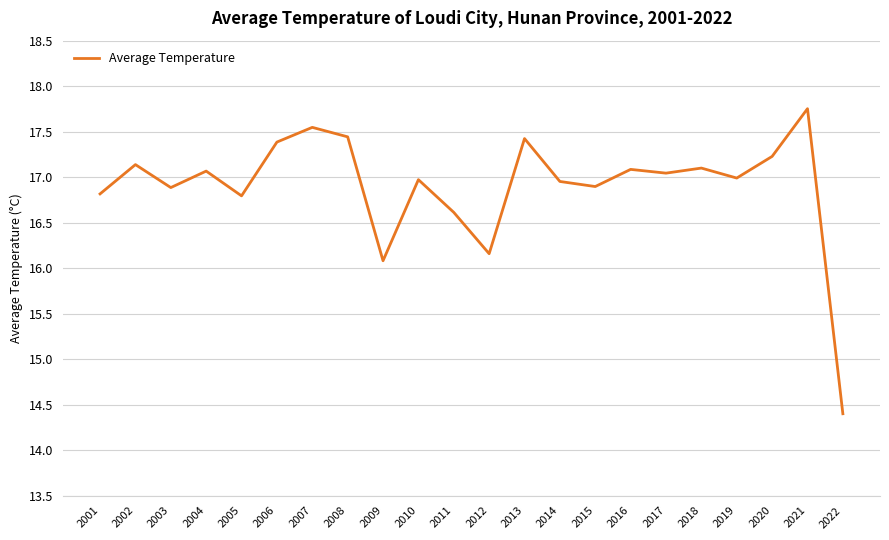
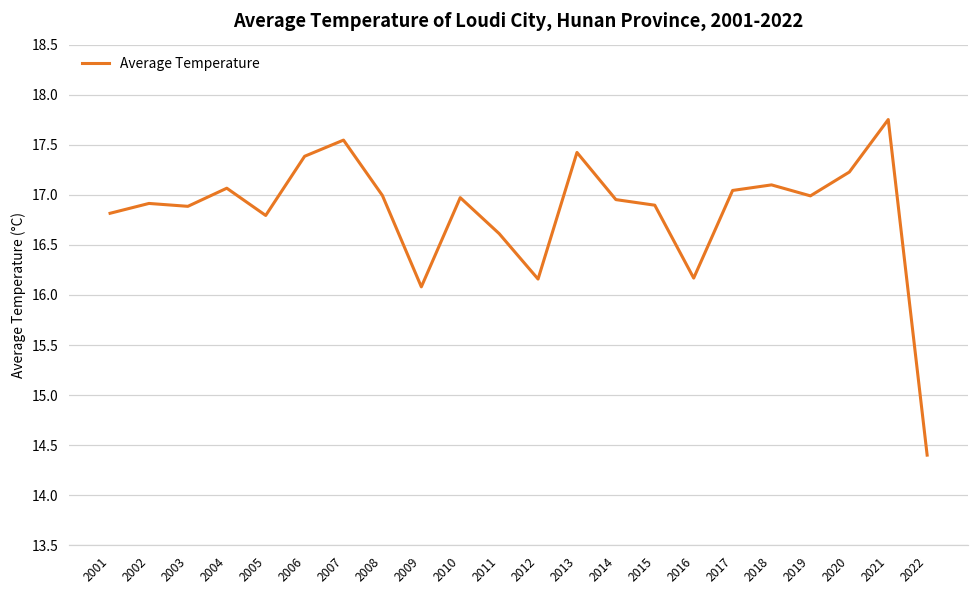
2002: 17.1 -> 16.9
2008: 17.4 -> 17.0
2016: 17.1 -> 16.2
